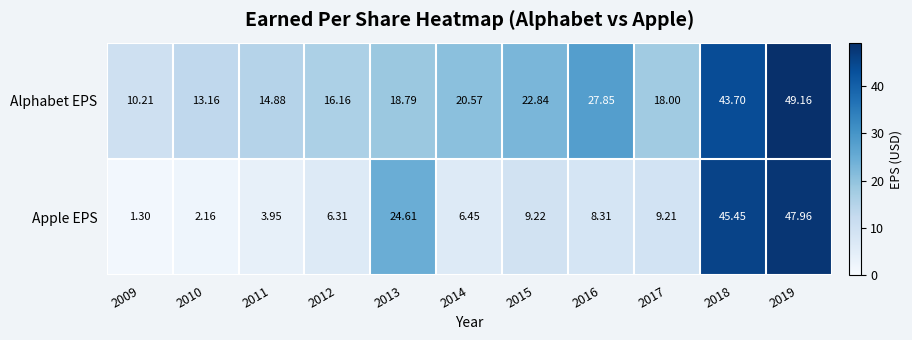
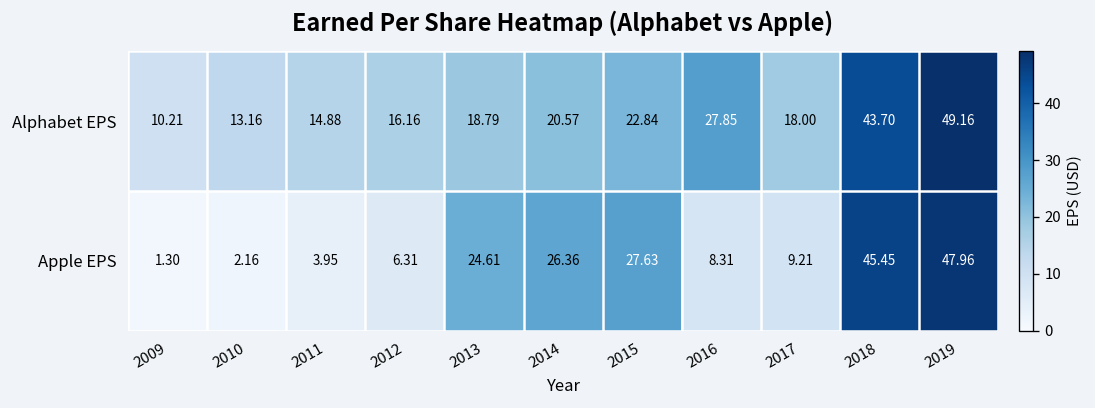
Apple EPS, 2014: 6.45 -> 26.36
Apple EPS, 2015: 9.22 -> 27.63
